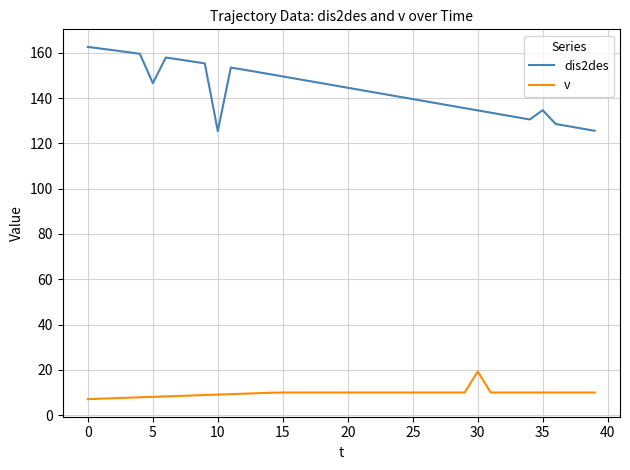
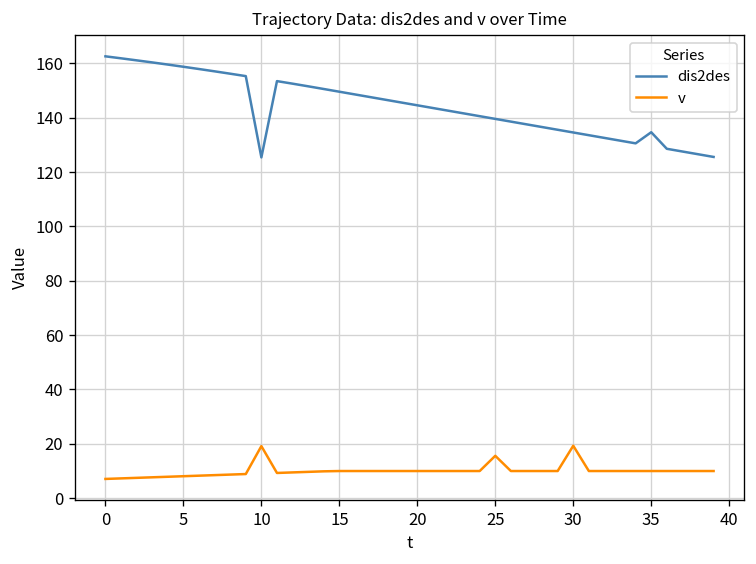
dis2des, 5: 147 -> 159
v, 10: 9 -> 19
v, 25: 10 -> 16
